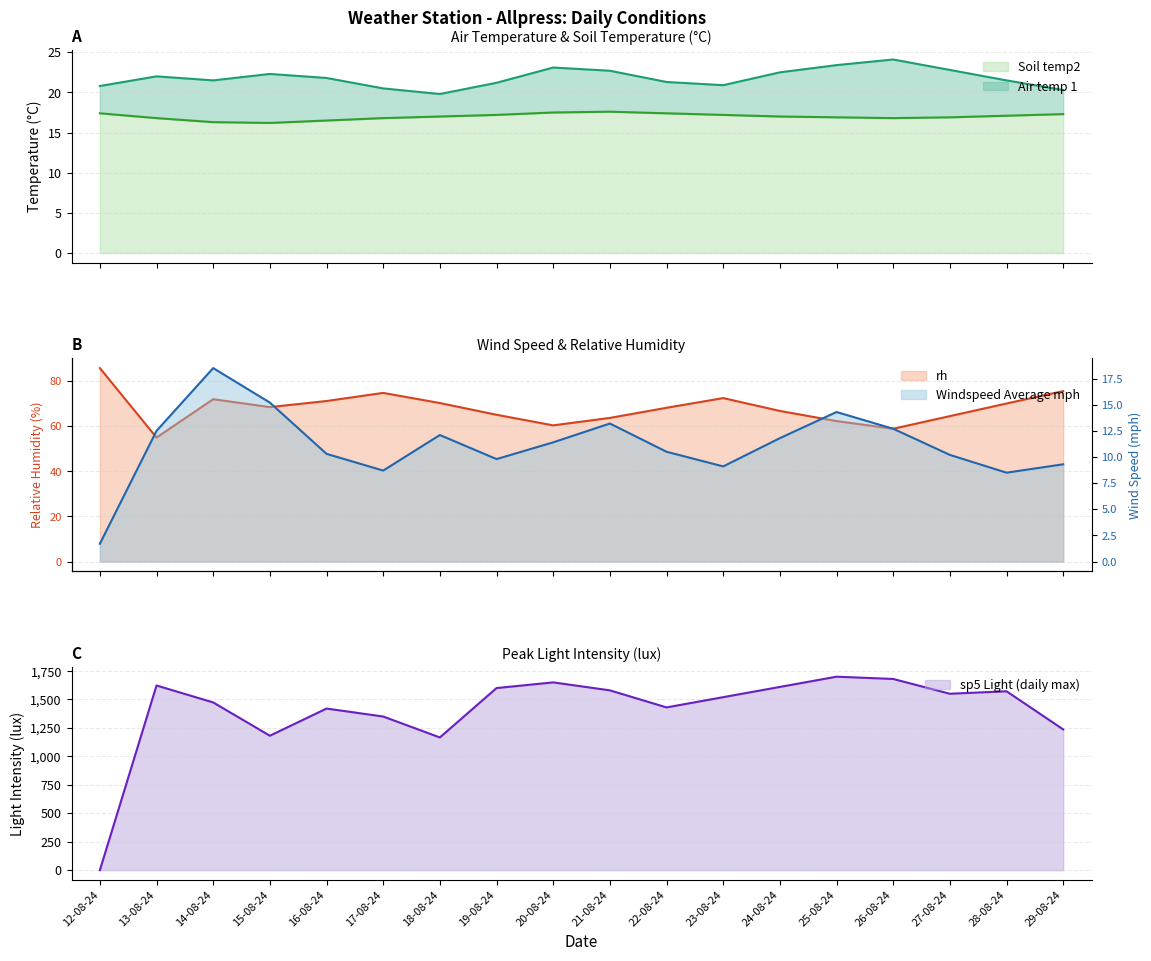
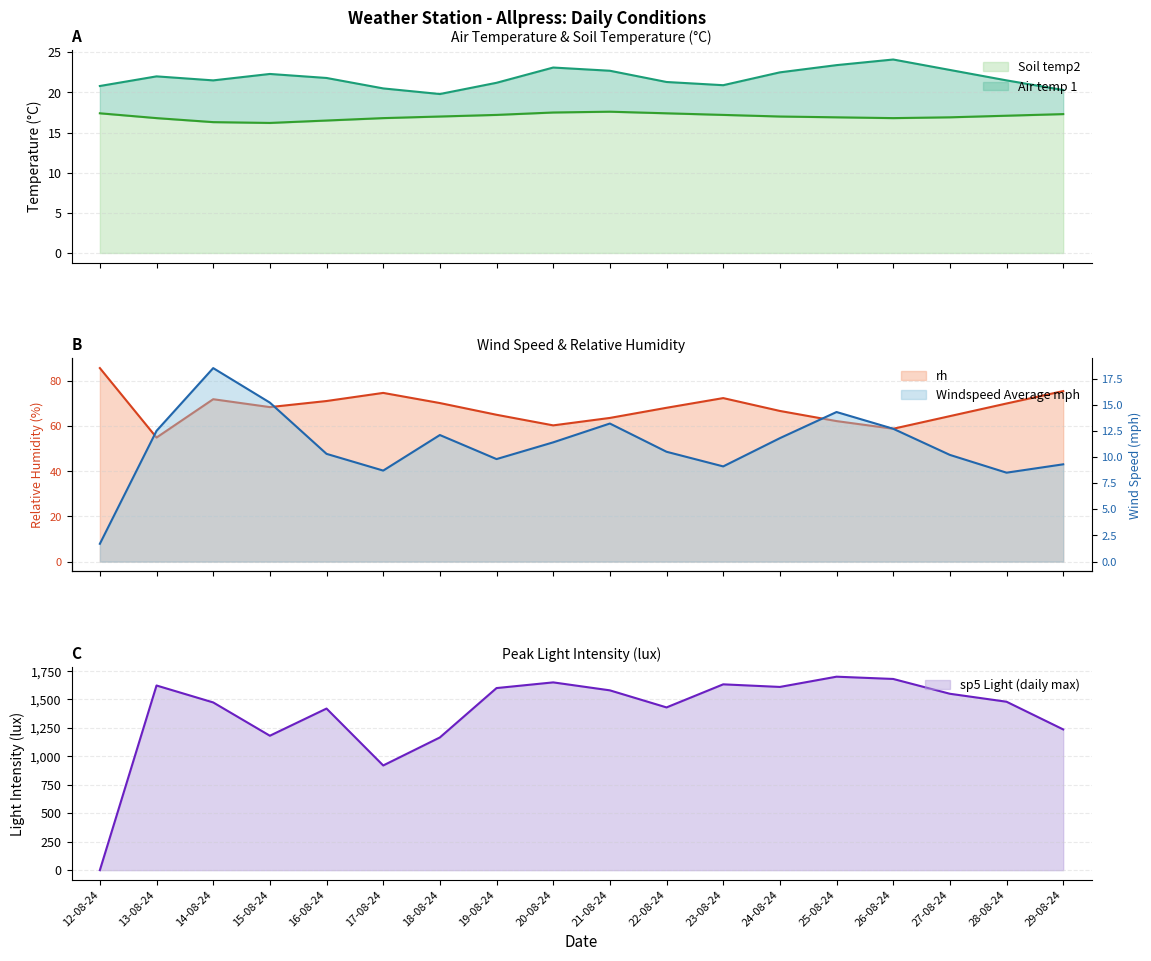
Peak Light Intensity (lux), 17-08-24: 1,350 -> 920
Peak Light Intensity (lux), 23-08-24: 1,520 -> 1,630
Peak Light Intensity (lux), 28-08-24: 1,570 -> 1,480
